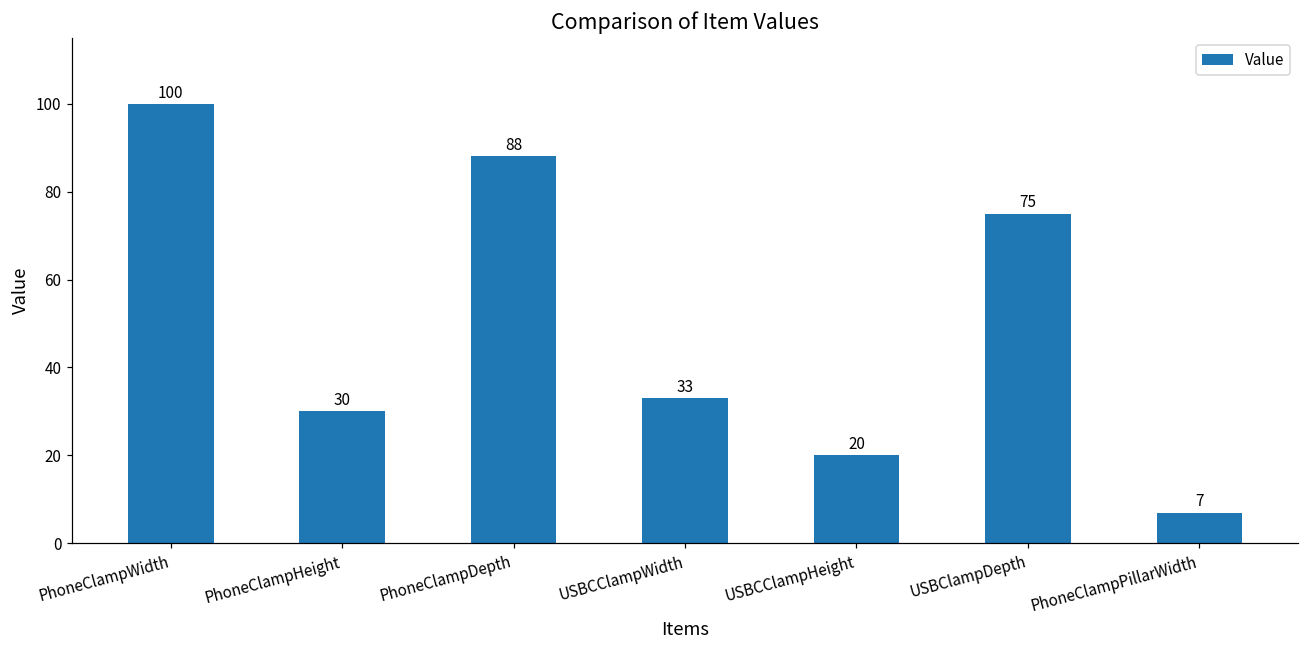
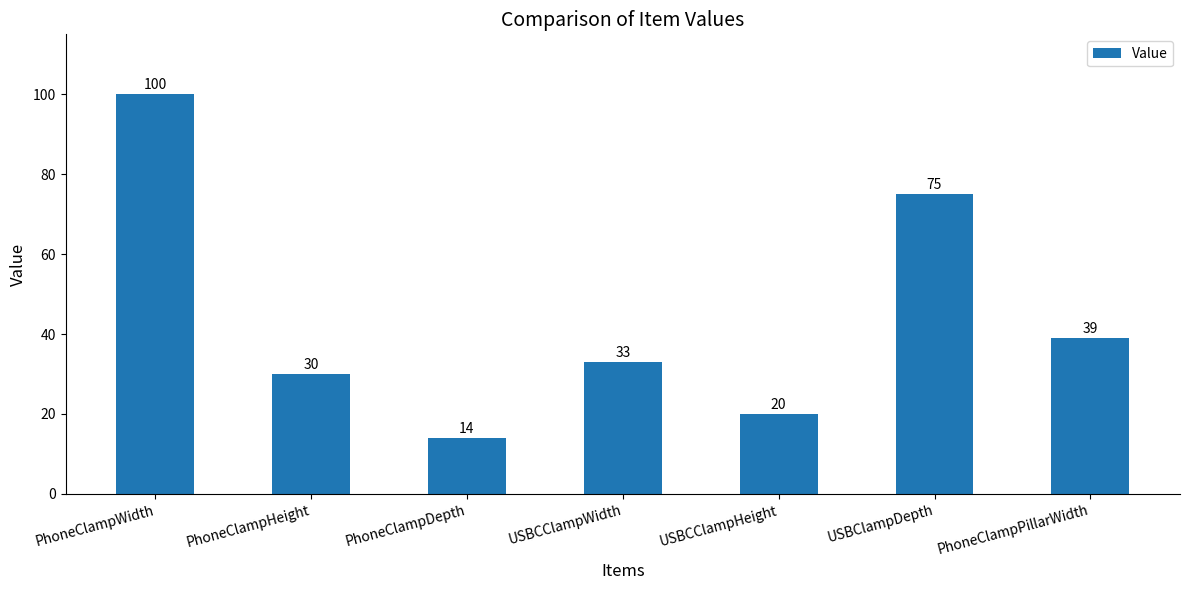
PhoneClampDepth: 88 -> 14
PhoneClampPillarWidth: 7 -> 39
